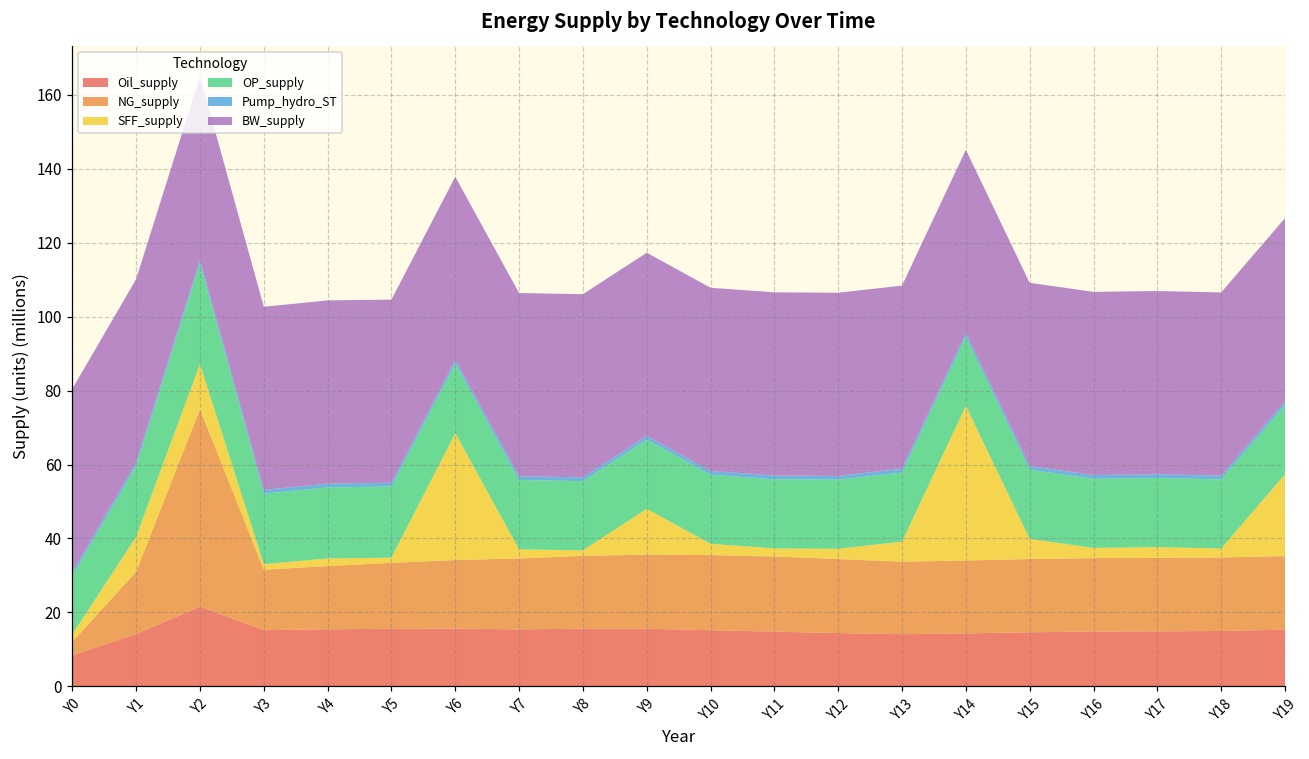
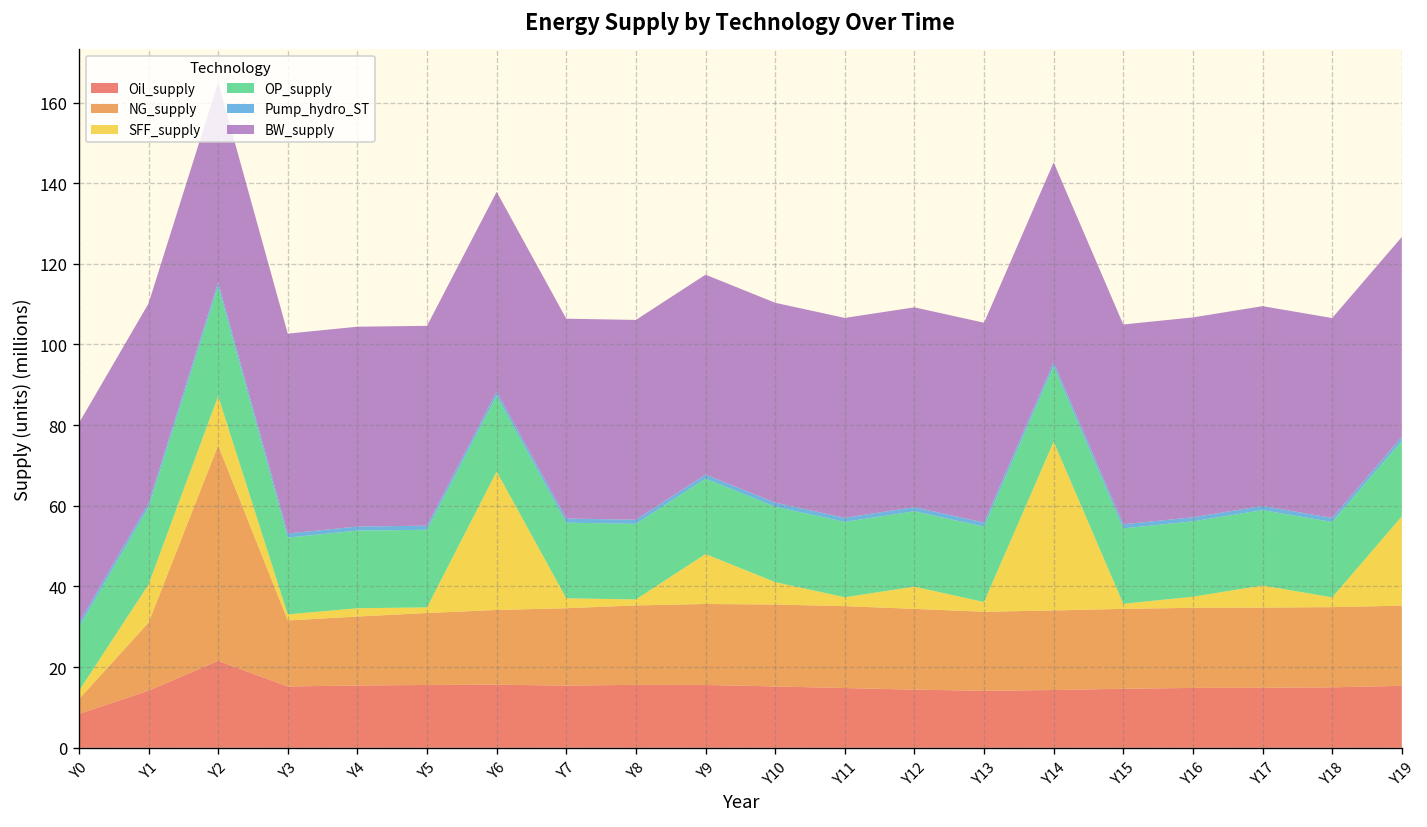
SFF_supply, Y10: 3 -> 6
SFF_supply, Y12: 3 -> 6
SFF_supply, Y13: 5 -> 2
SFF_supply, Y15: 5 -> 1
SFF_supply, Y17: 3 -> 5
